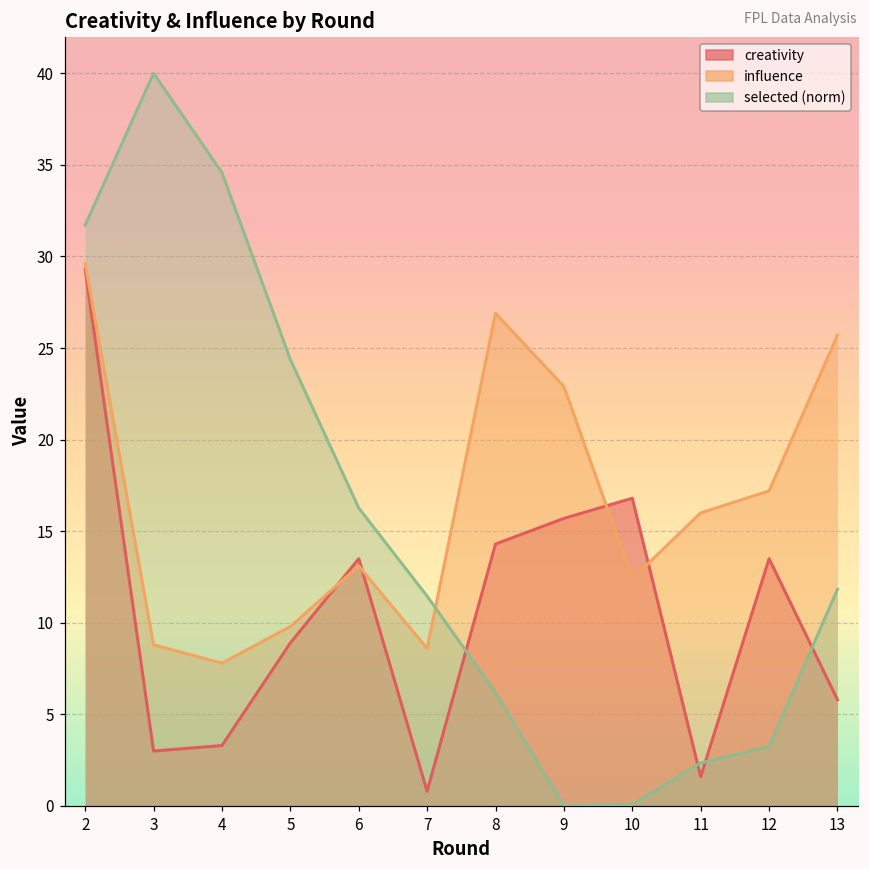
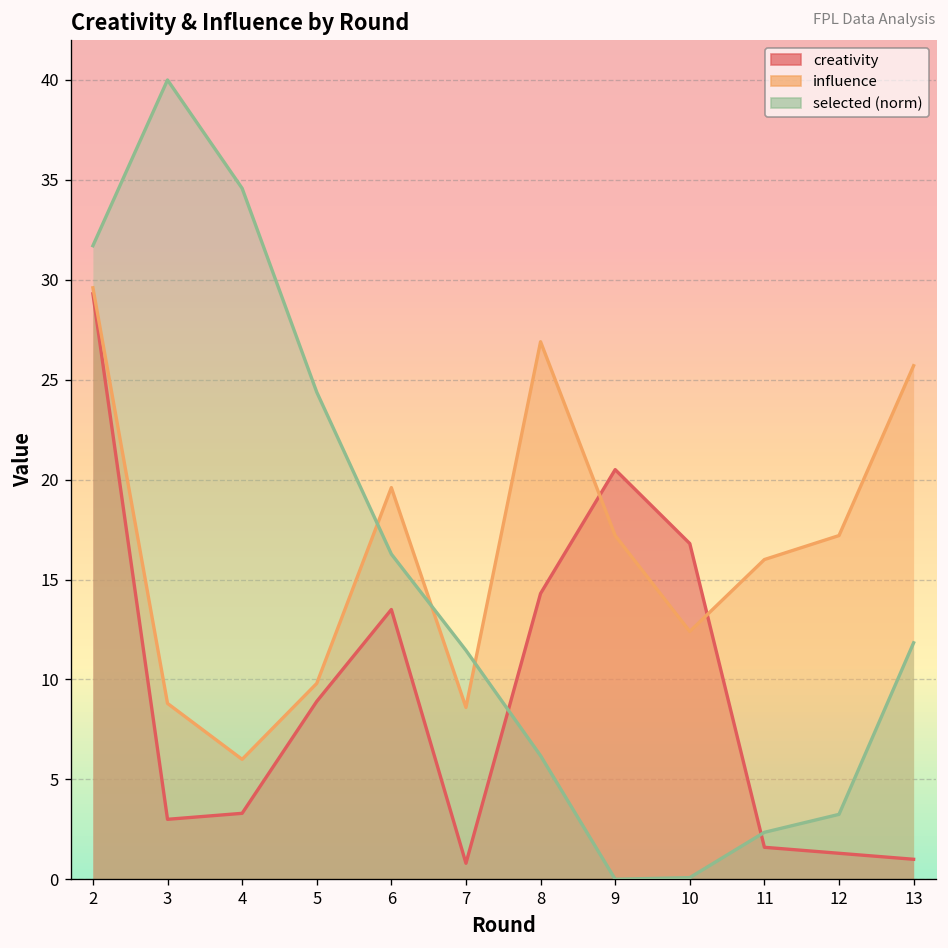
influence, 4: 7.8 -> 6.0
influence, 6: 13.1 -> 19.6
creativity, 9: 15.7 -> 20.5
influence, 9: 22.9 -> 17.2
creativity, 12: 13.5 -> 1.3
creativity, 13: 5.8 -> 1.0
